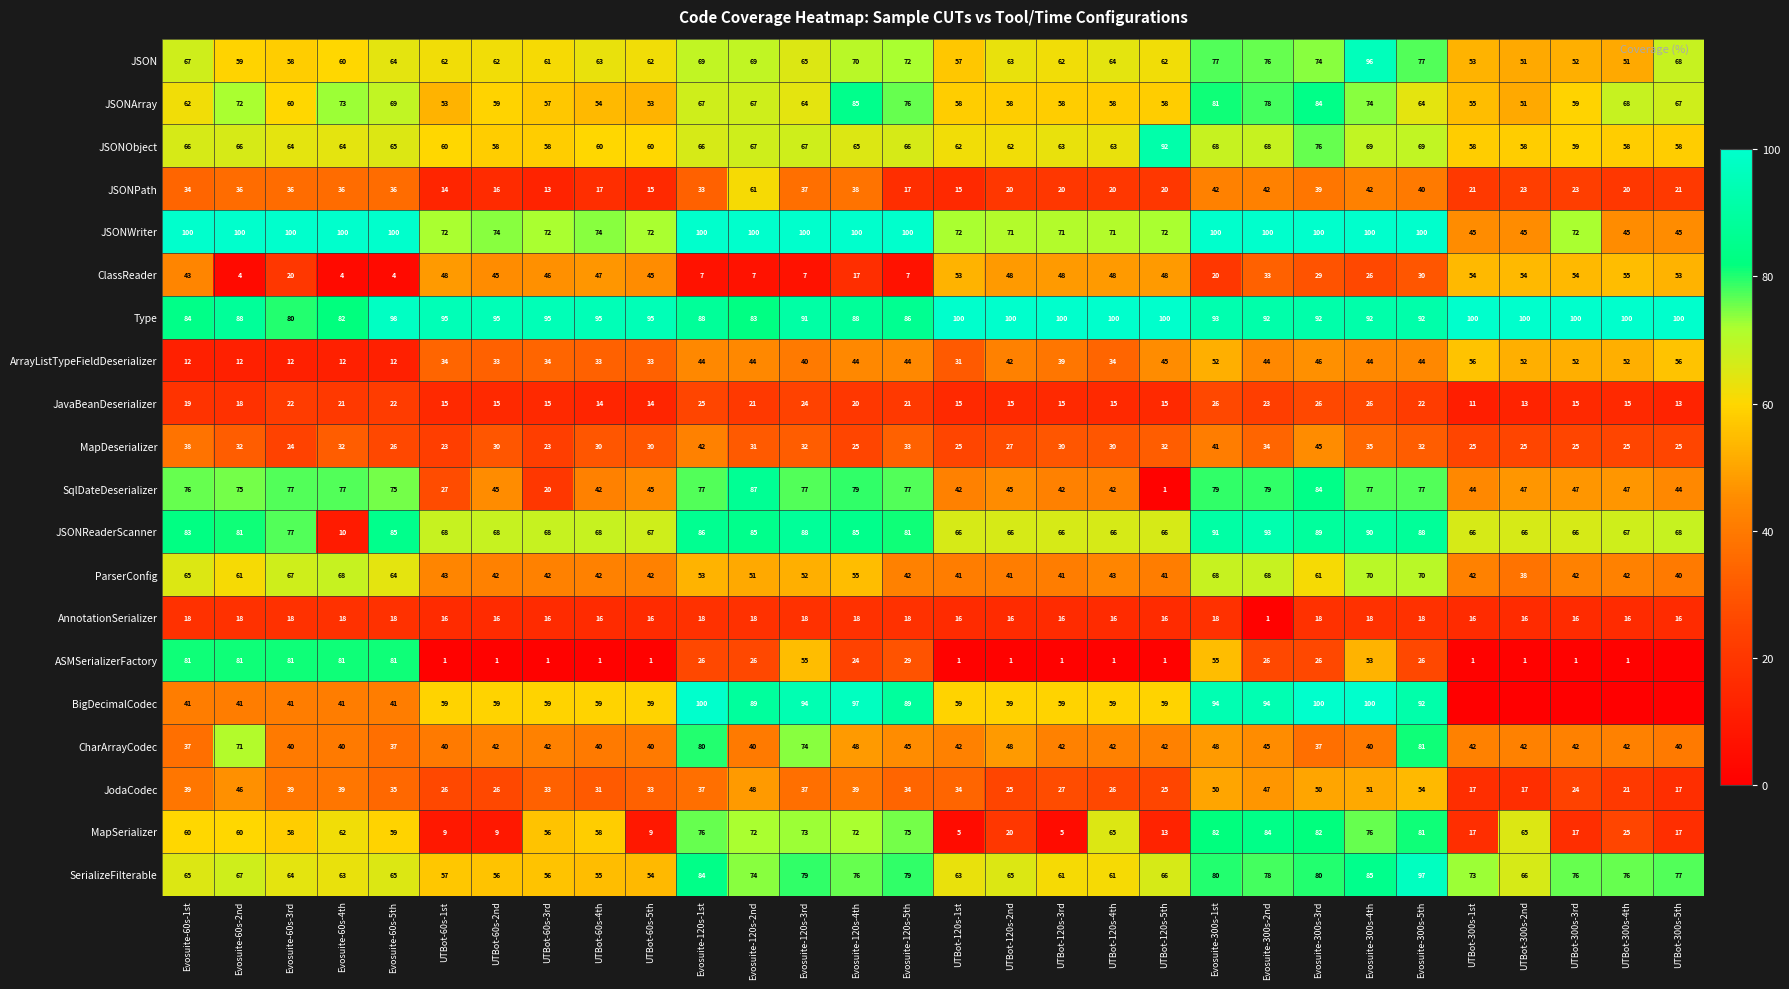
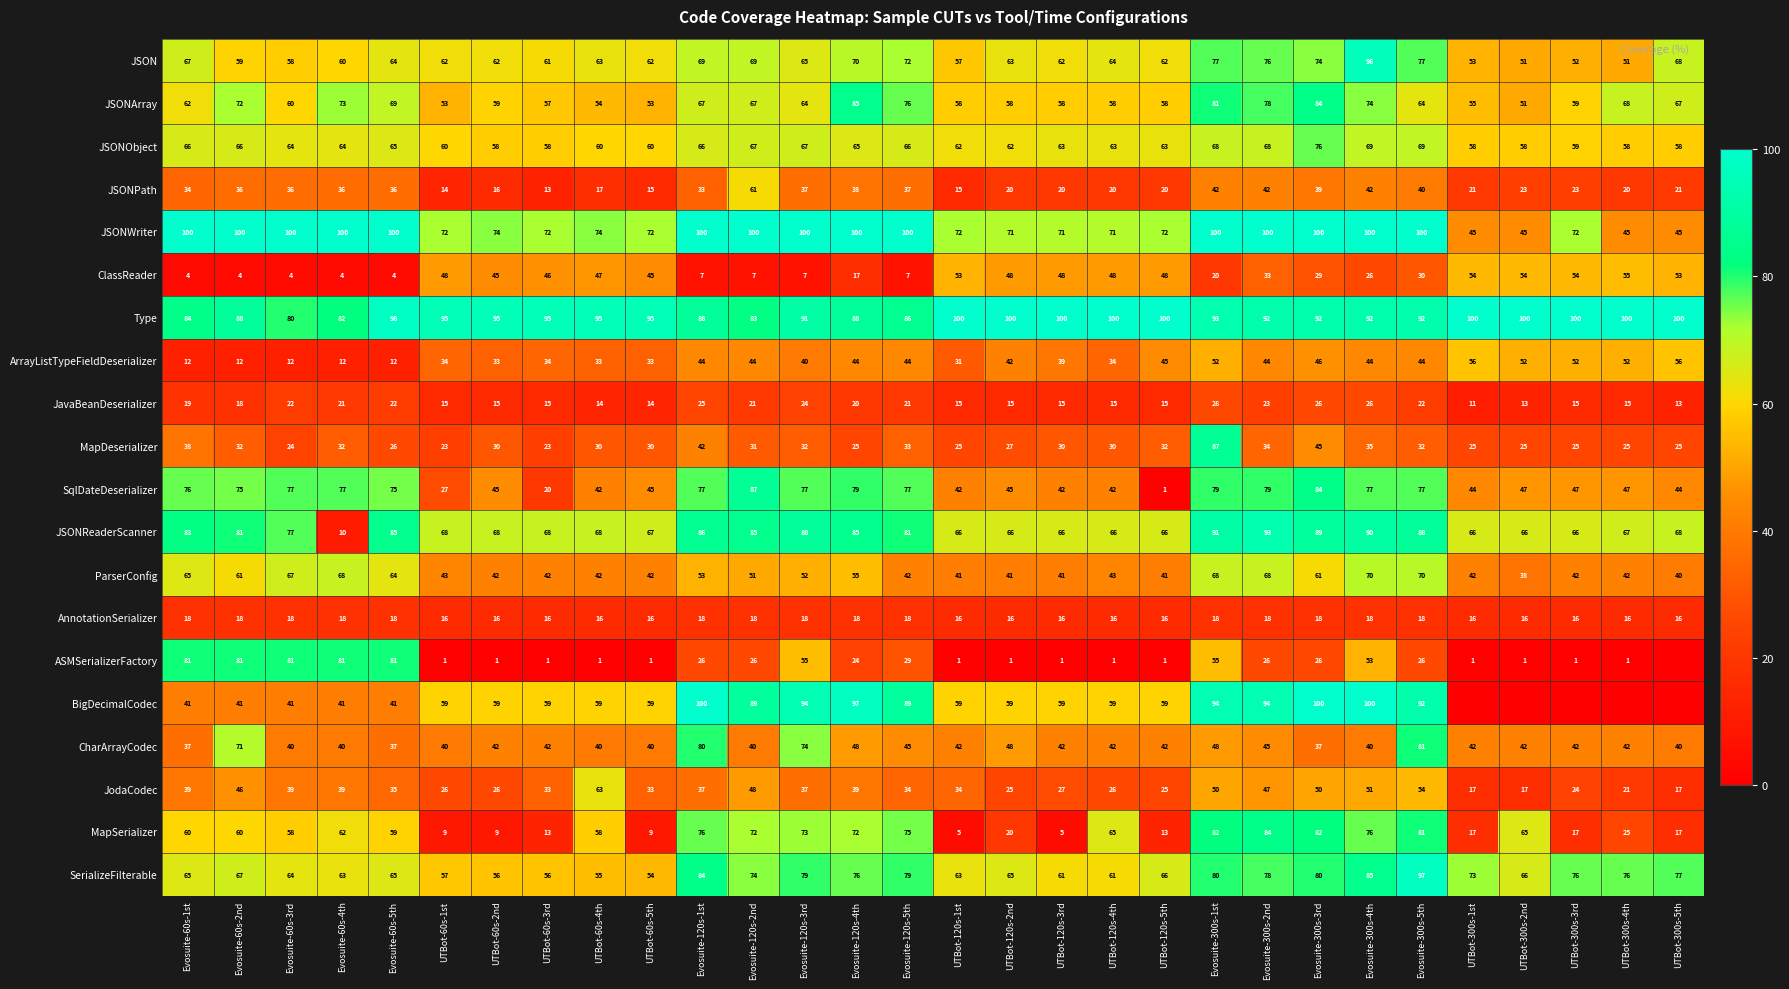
JSONObject, UTBot-120s-5th: 92 -> 63
JSONPath, Evosuite-120s-5th: 17 -> 37
ClassReader, Evosuite-60s-1st: 43 -> 4
ClassReader, Evosuite-60s-3rd: 20 -> 4
MapDeserializer, Evosuite-300s-1st: 41 -> 87
AnnotationSerializer, Evosuite-300s-2nd: 1 -> 18
JodaCodec, UTBot-60s-4th: 31 -> 63
MapSerializer, UTBot-60s-3rd: 56 -> 13
